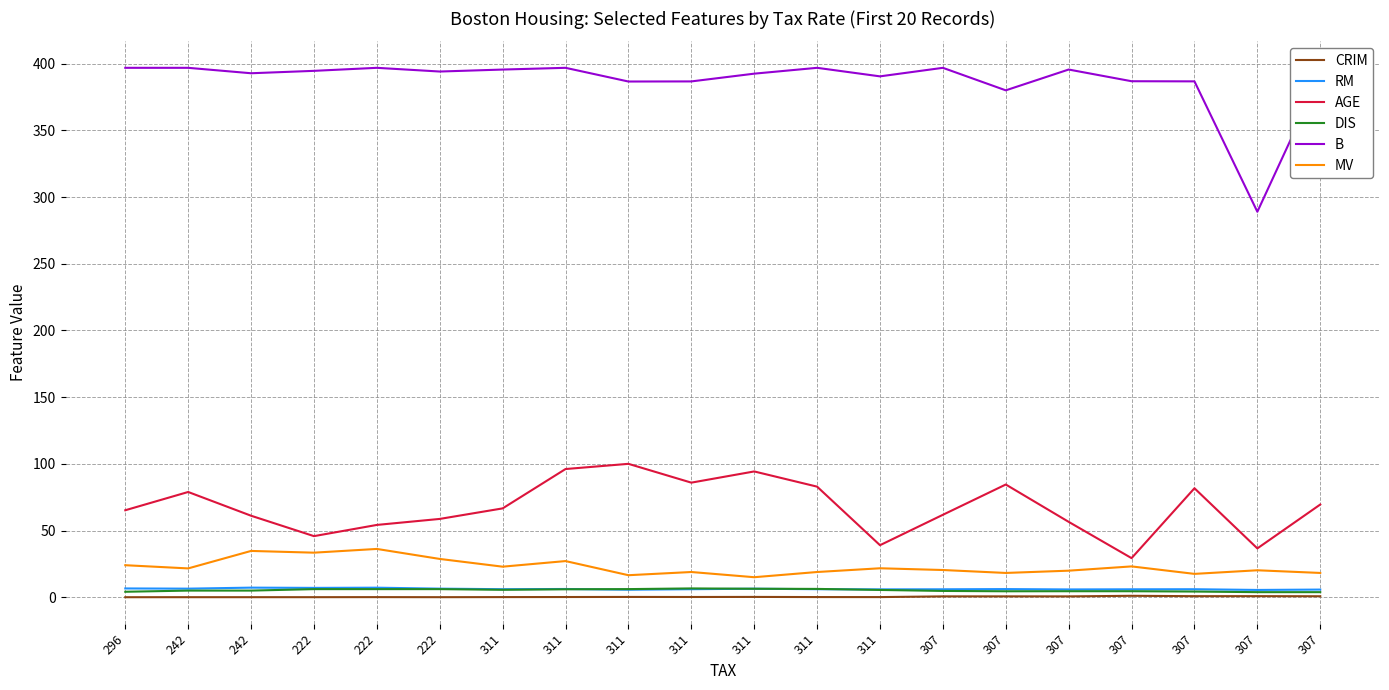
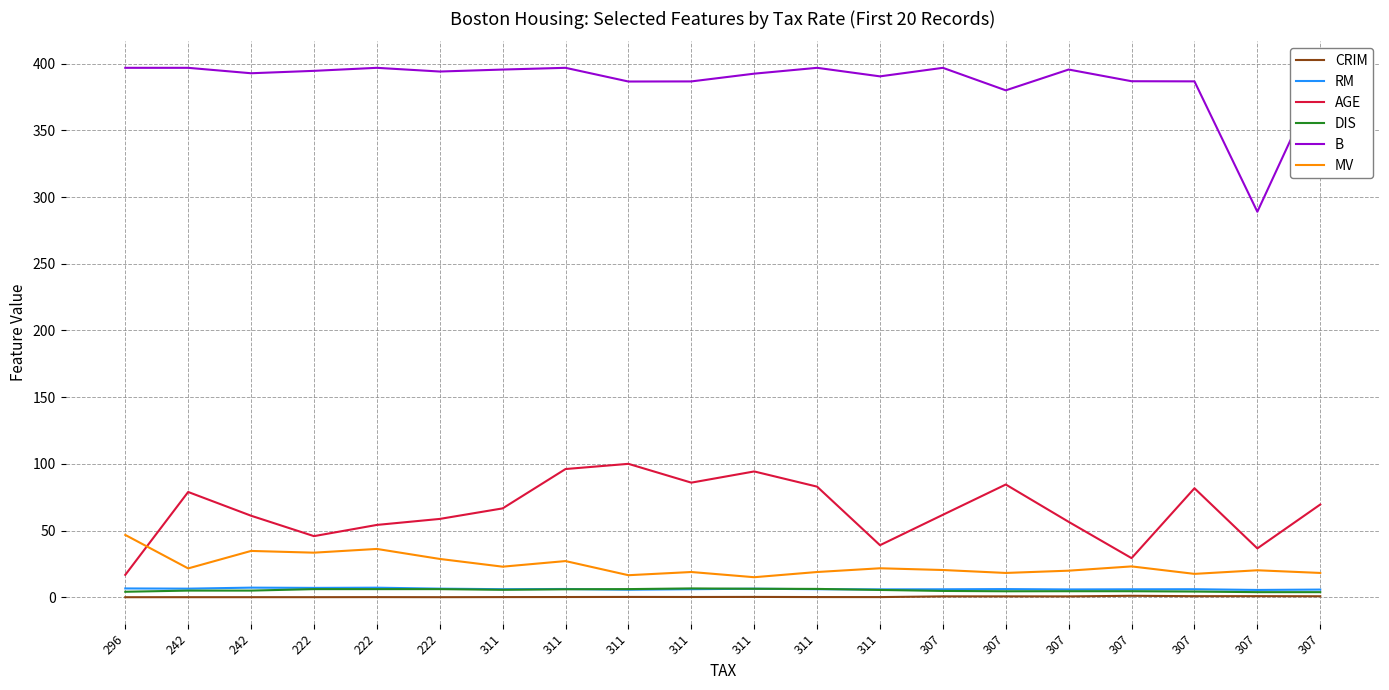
AGE, 296: 65 -> 17
MV, 296: 24 -> 47
